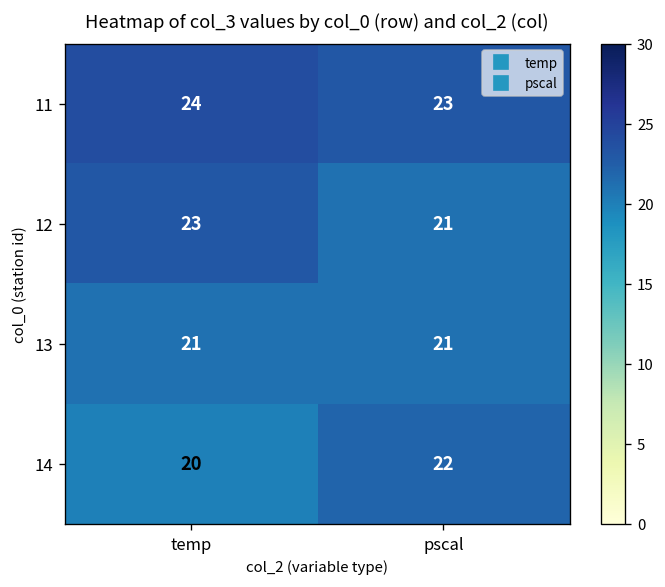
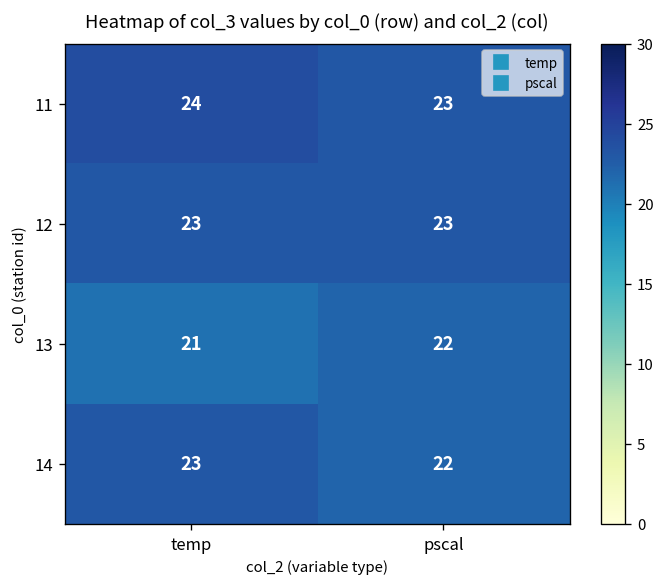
12, pscal: 21 -> 23
13, pscal: 21 -> 22
14, temp: 20 -> 23
